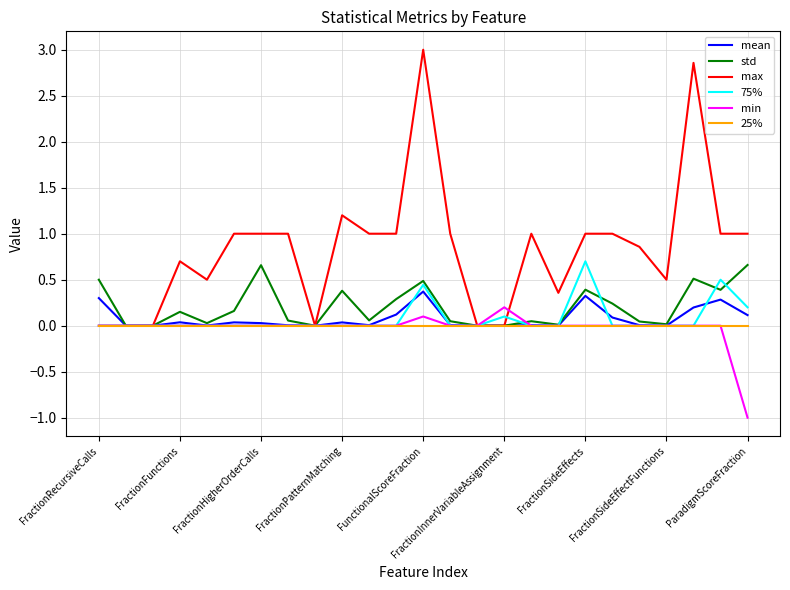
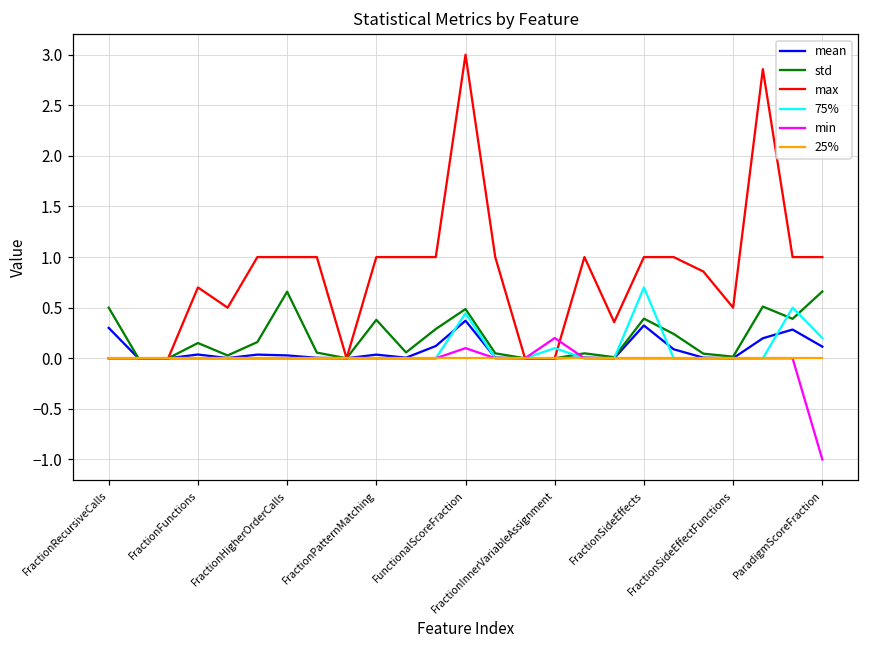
max, FractionPatternMatching: 1.2 -> 1.0
